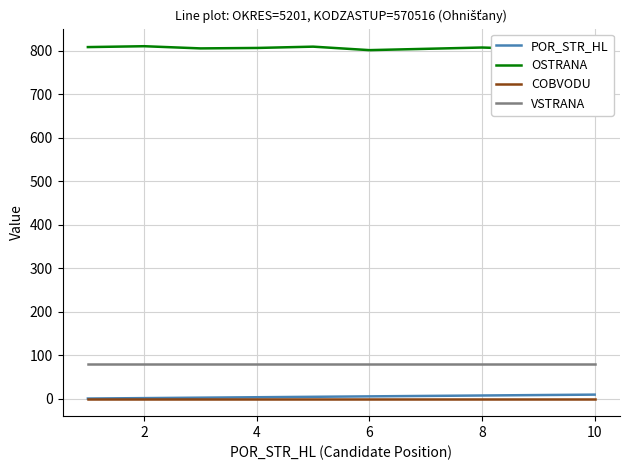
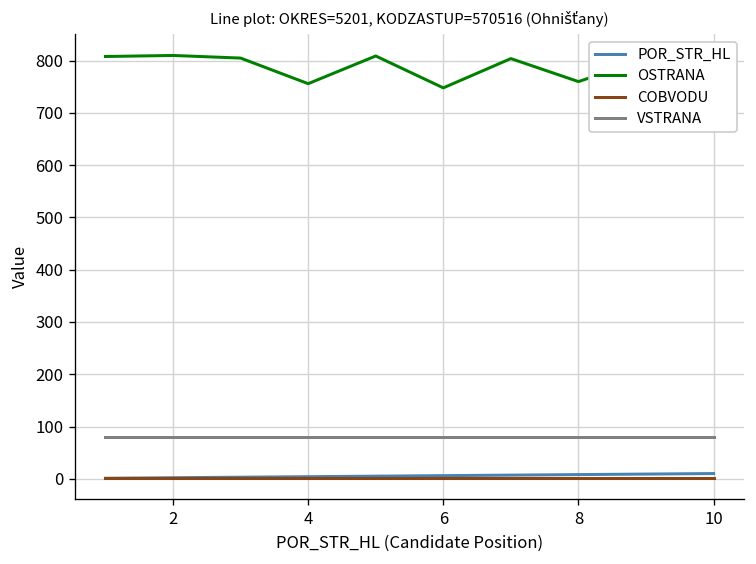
OSTRANA, 4: 810 -> 760
OSTRANA, 6: 800 -> 750
OSTRANA, 8: 810 -> 760
